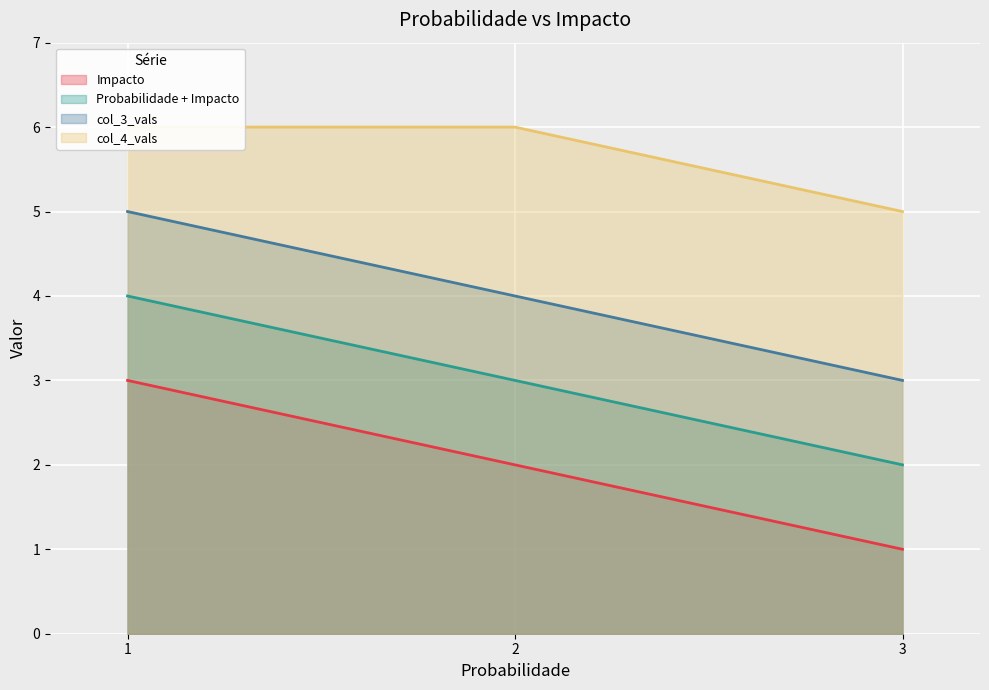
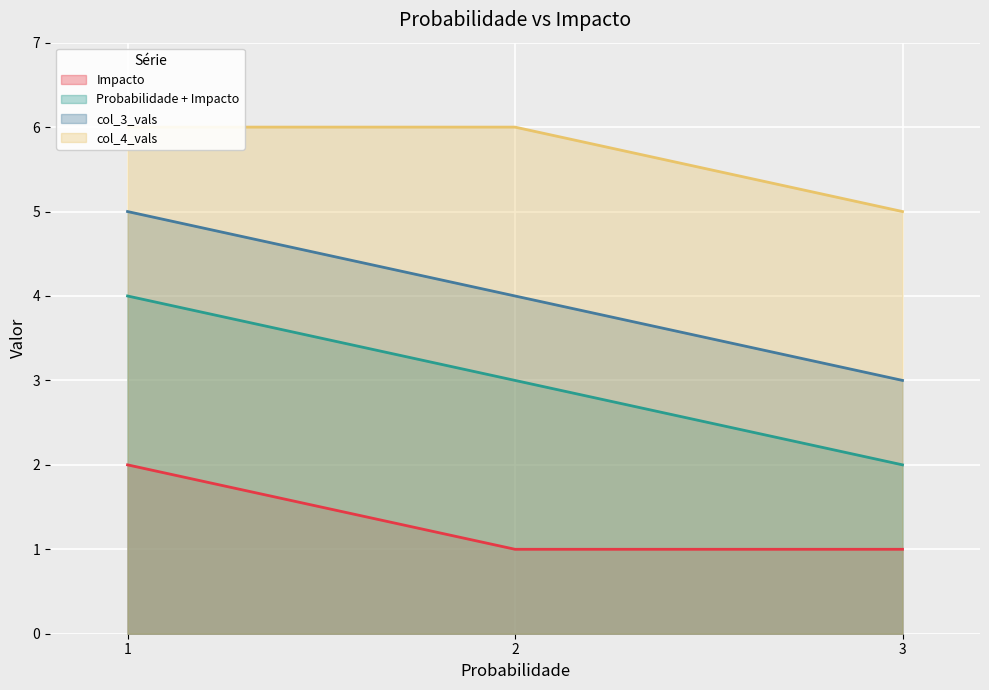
Impacto, 1: 3 -> 2
Impacto, 2: 2 -> 1
